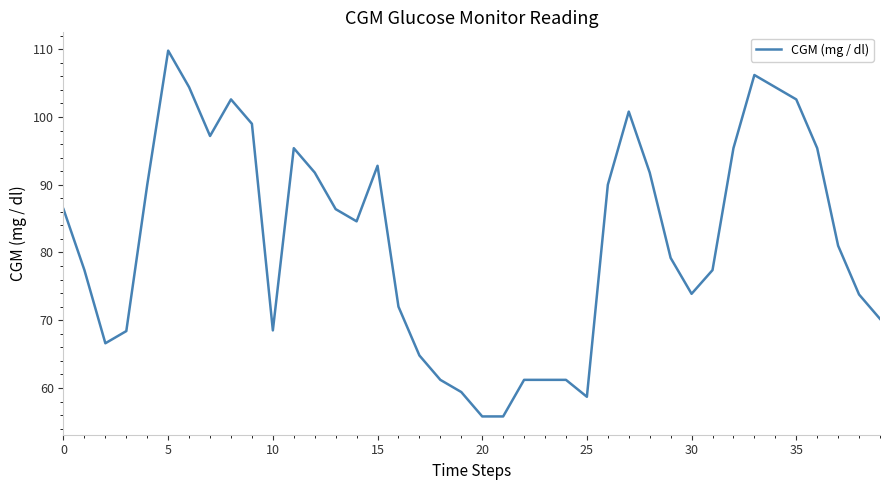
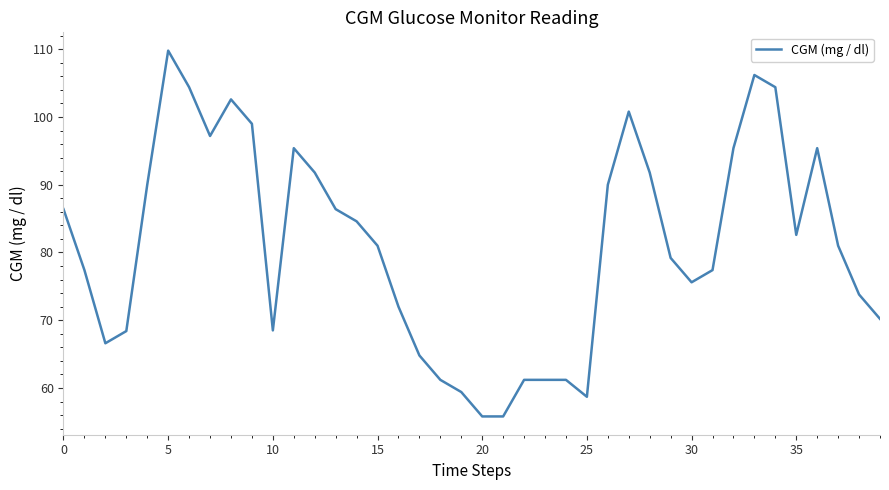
15: 93 -> 81
30: 74 -> 76
35: 103 -> 83
